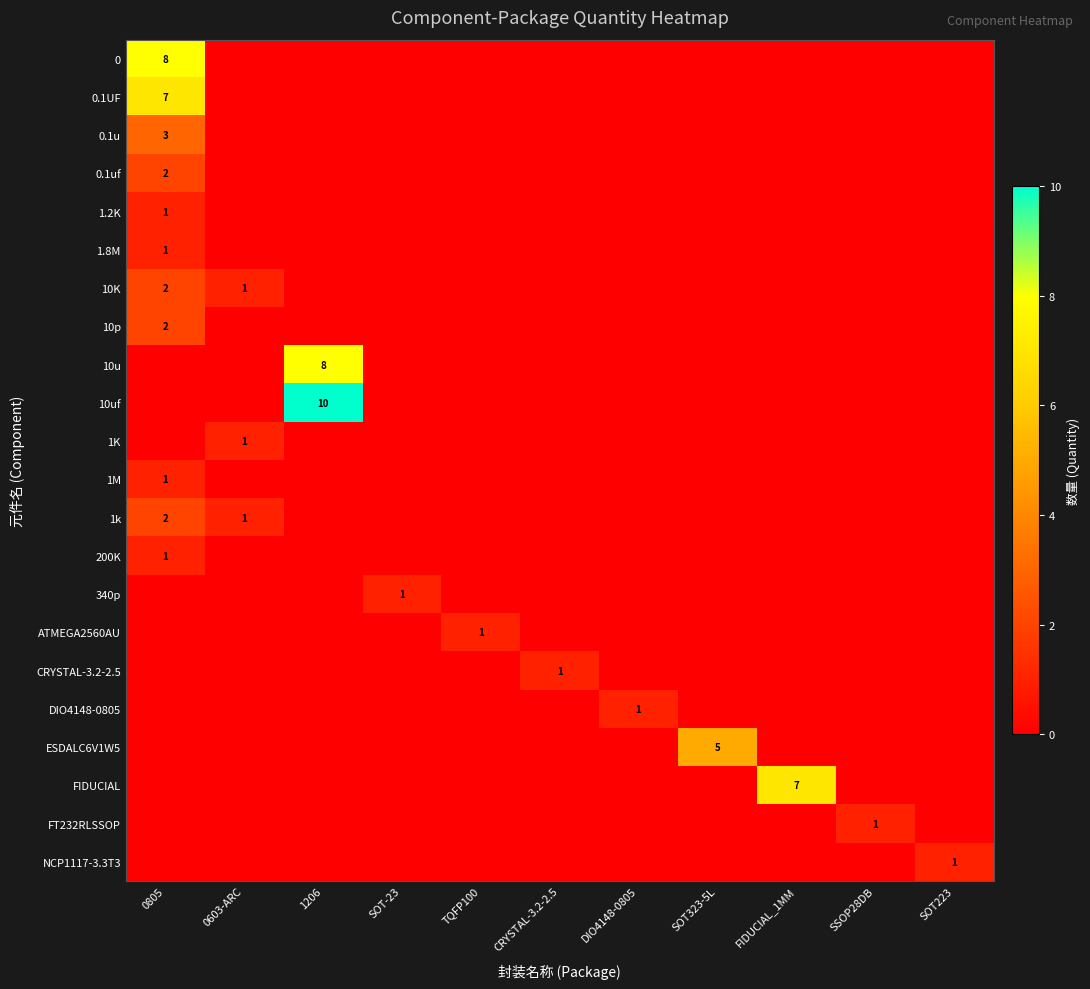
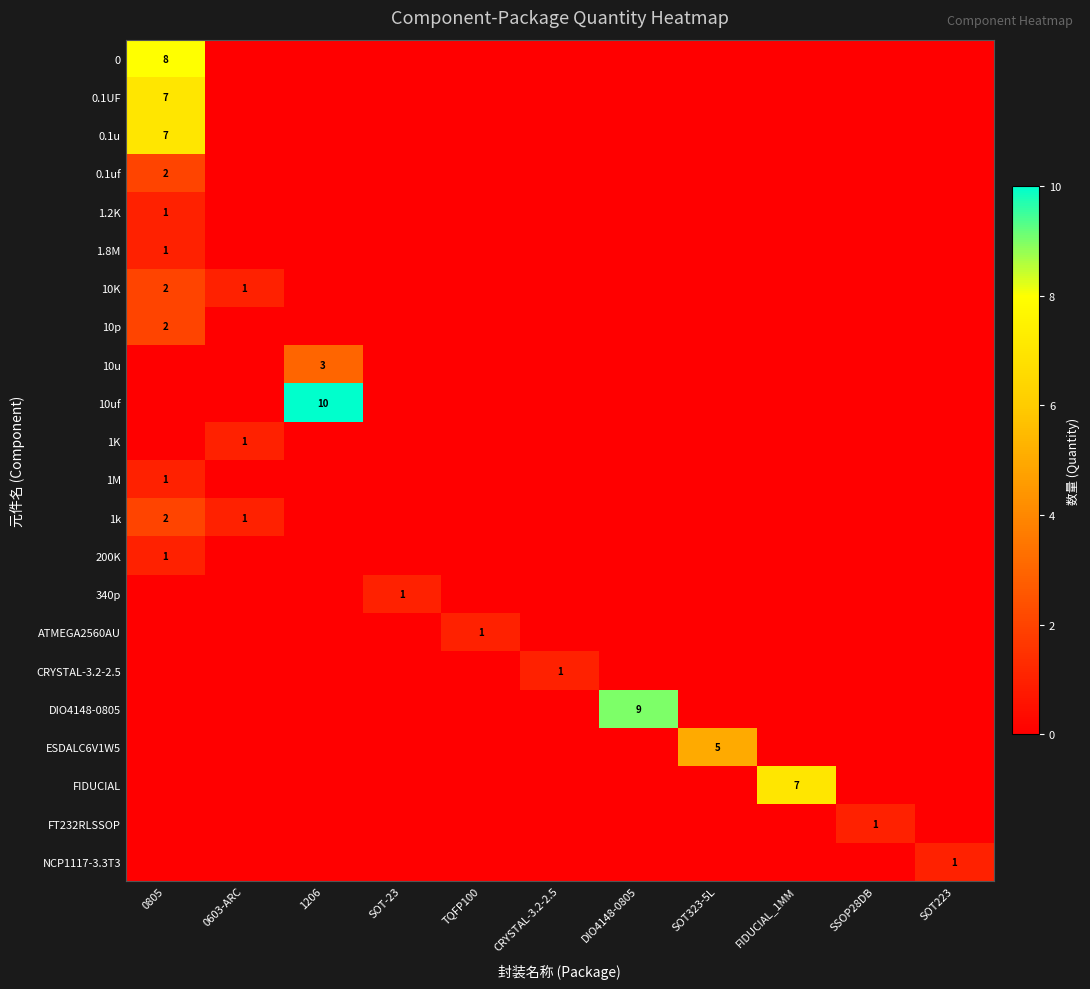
0.1u, 0805: 3 -> 7
10u, 1206: 8 -> 3
DIO4148-0805, DIO4148-0805: 1 -> 9
